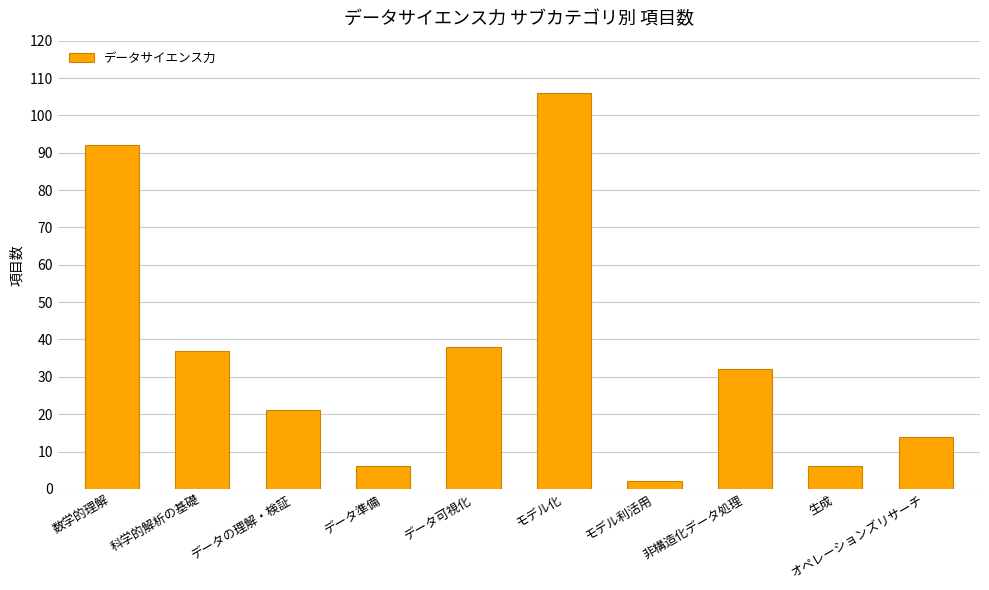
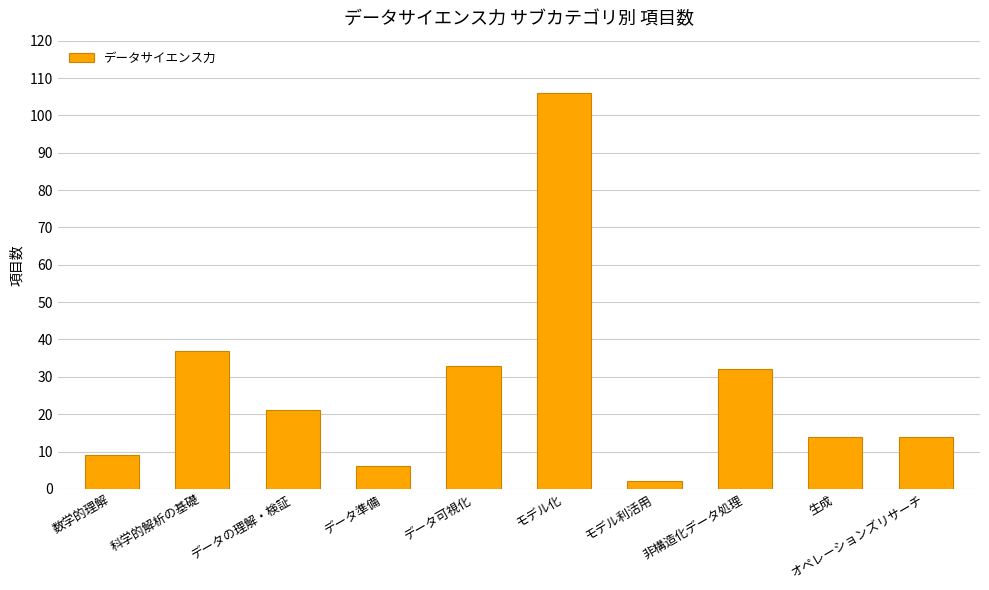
数学的理解: 92 -> 9
データ可視化: 38 -> 33
生成: 6 -> 14
